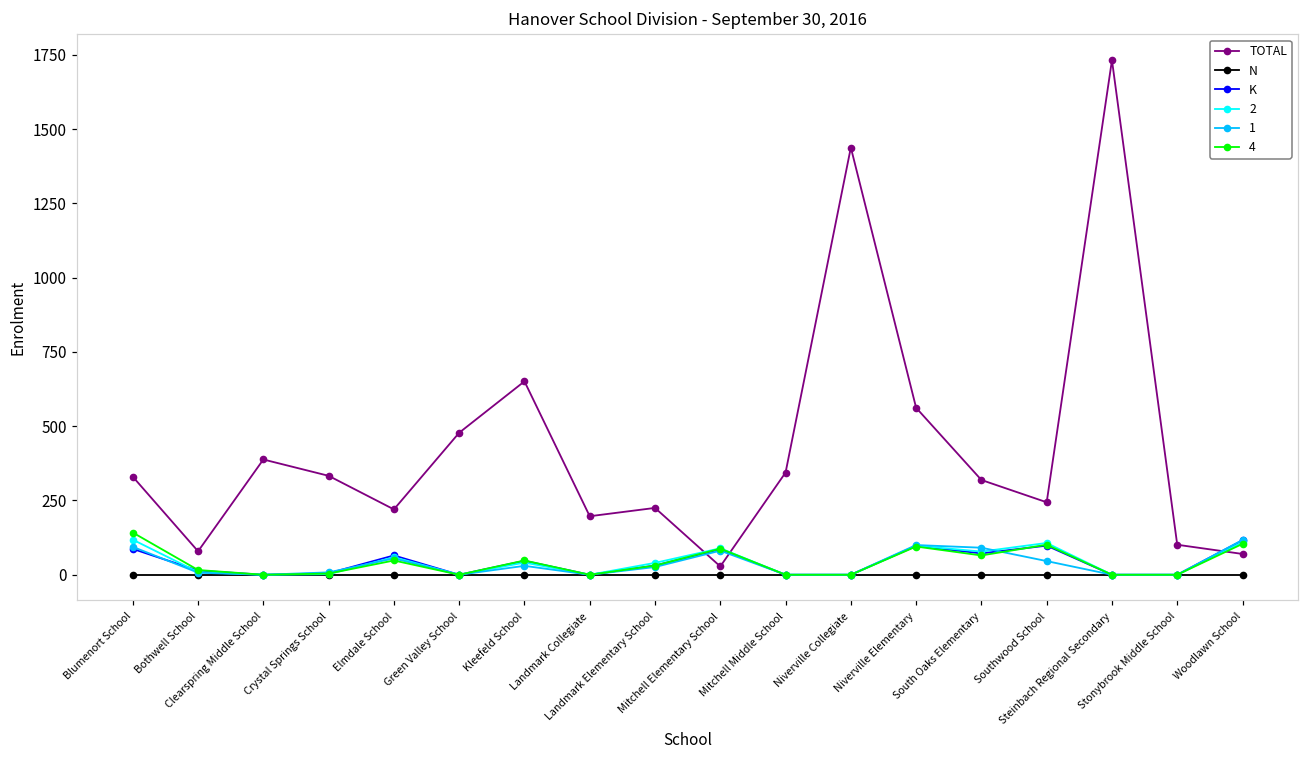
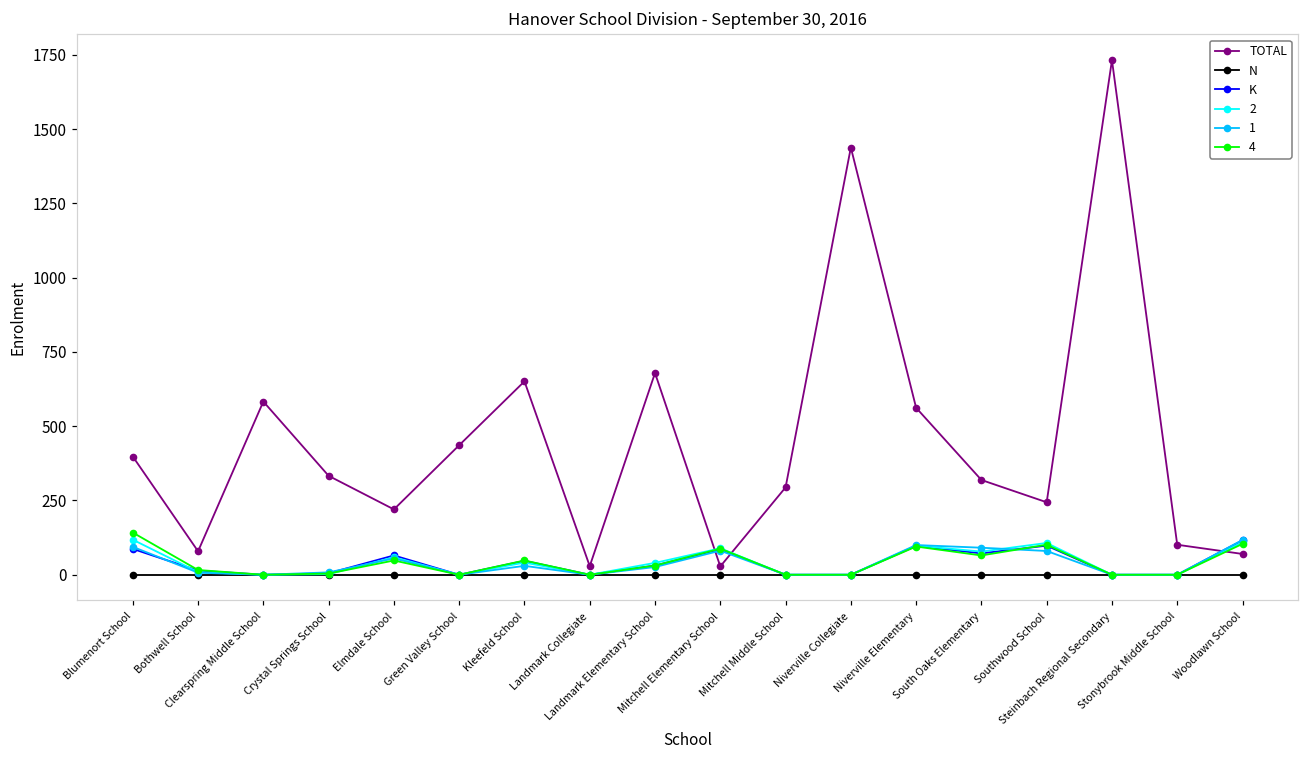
TOTAL, Blumenort School: 330 -> 400
TOTAL, Clearspring Middle School: 390 -> 580
TOTAL, Green Valley School: 480 -> 440
TOTAL, Landmark Collegiate: 200 -> 30
TOTAL, Landmark Elementary School: 230 -> 680
TOTAL, Mitchell Middle School: 340 -> 290
1, Southwood School: 50 -> 80
